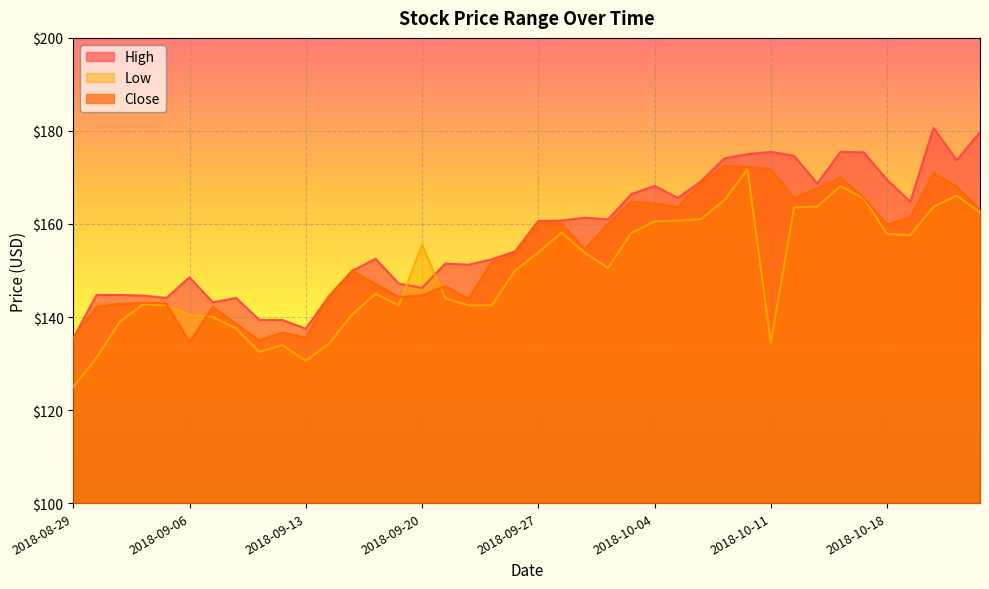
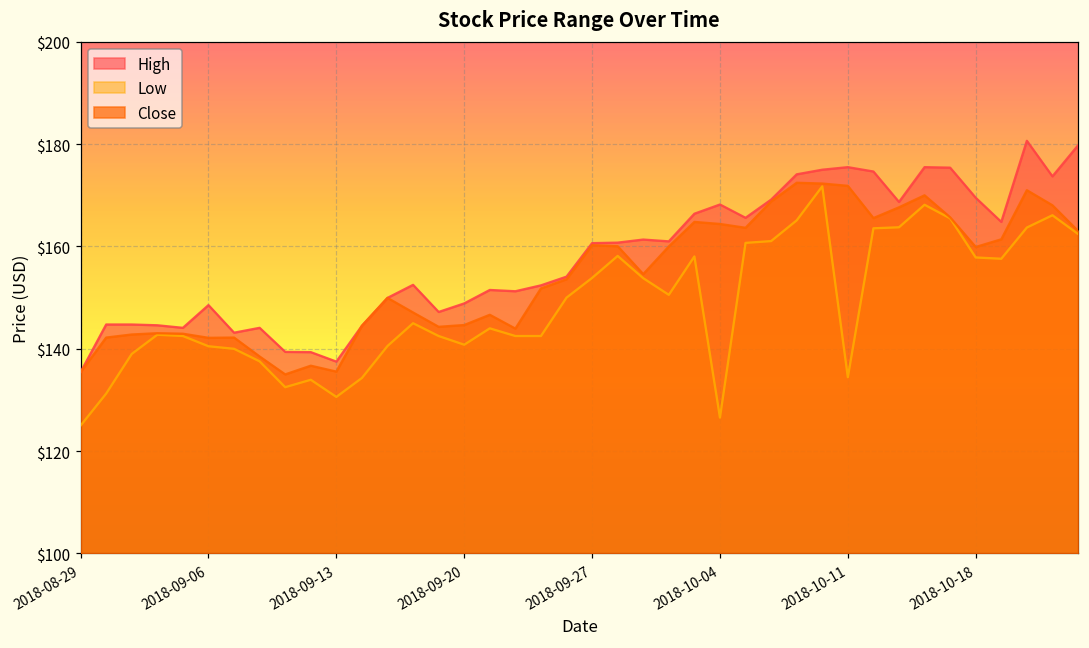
Close, 2018-09-06: $135 -> $142
High, 2018-09-20: $146 -> $149
Low, 2018-09-20: $156 -> $141
Low, 2018-10-04: $161 -> $127
